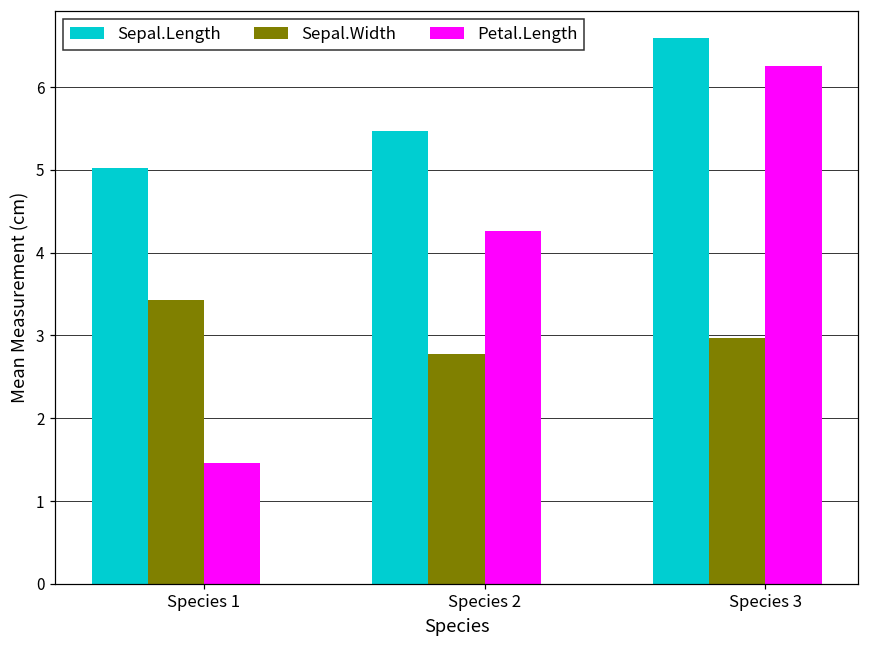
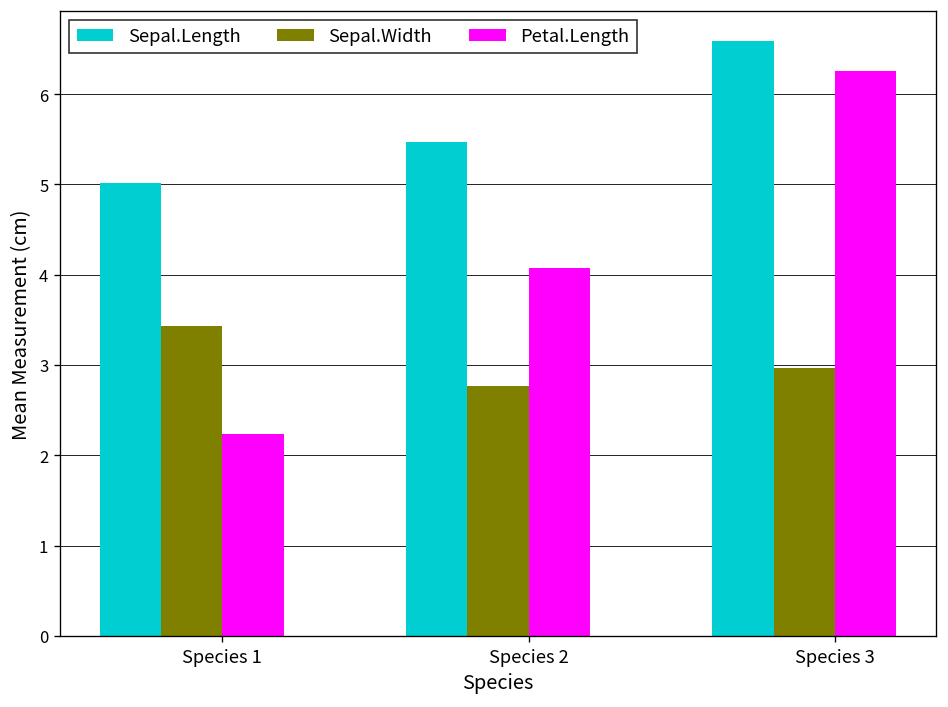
Petal.Length, Species 1: 1.5 -> 2.2
Petal.Length, Species 2: 4.3 -> 4.1
